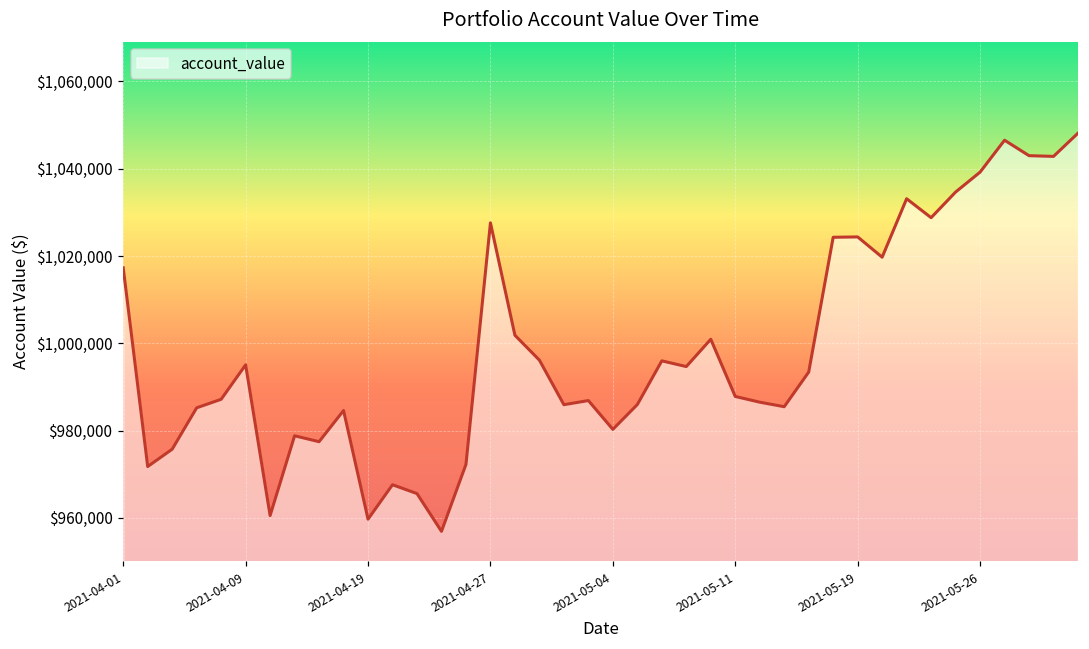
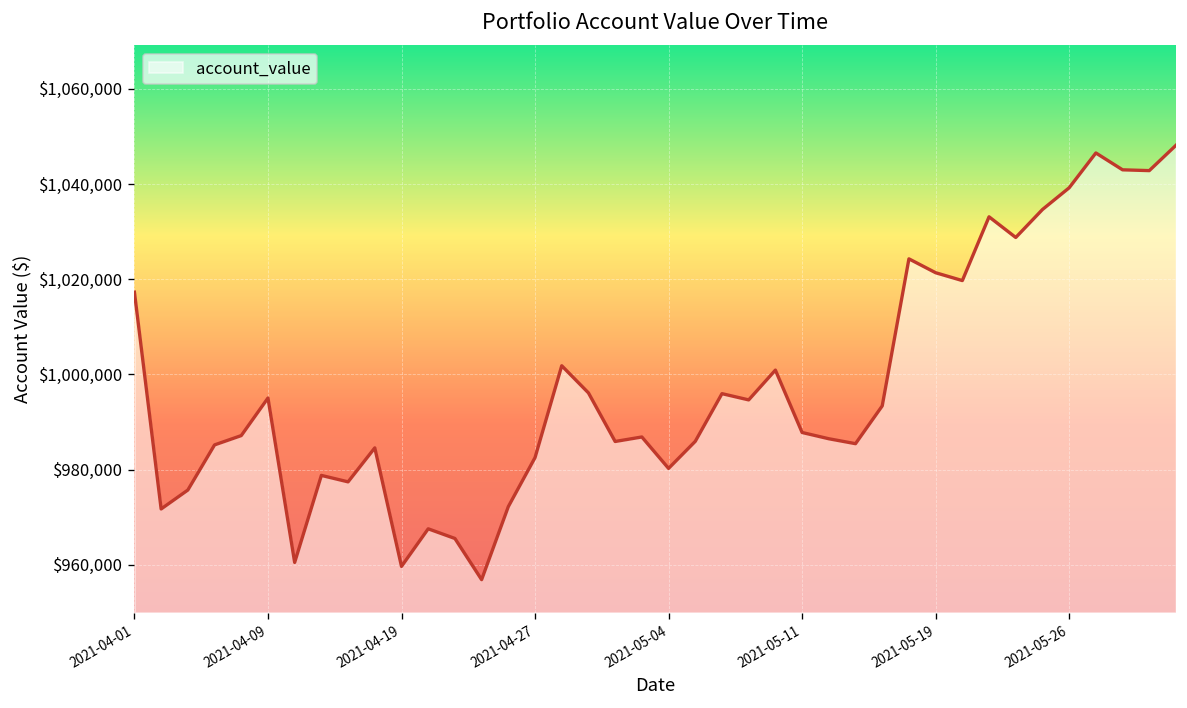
2021-04-27: $1,028,000 -> $983,000
2021-05-19: $1,024,000 -> $1,021,000
